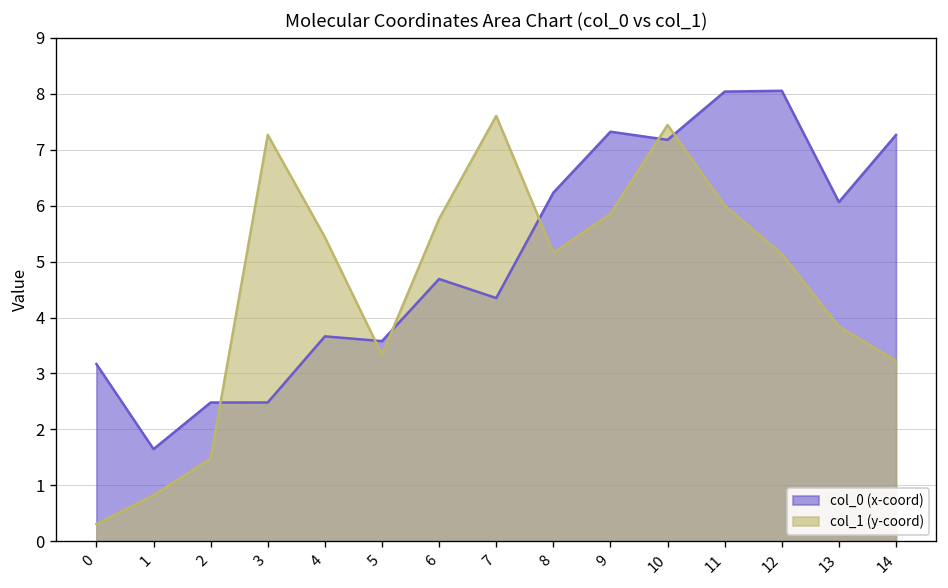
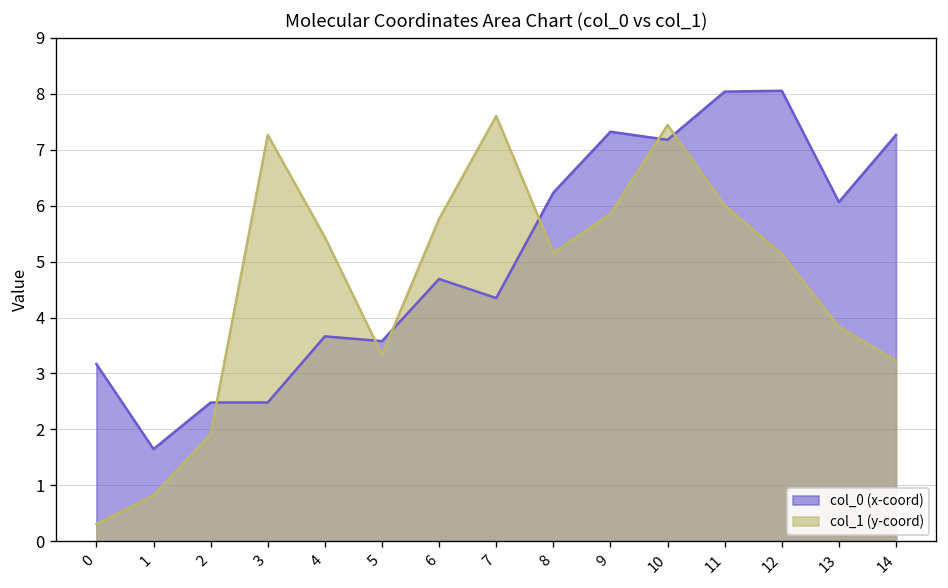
col_1 (y-coord), 2: 1.5 -> 1.9
